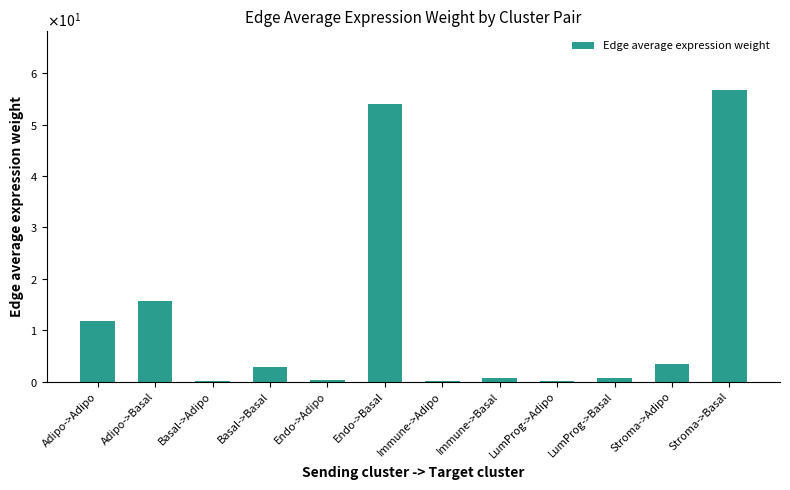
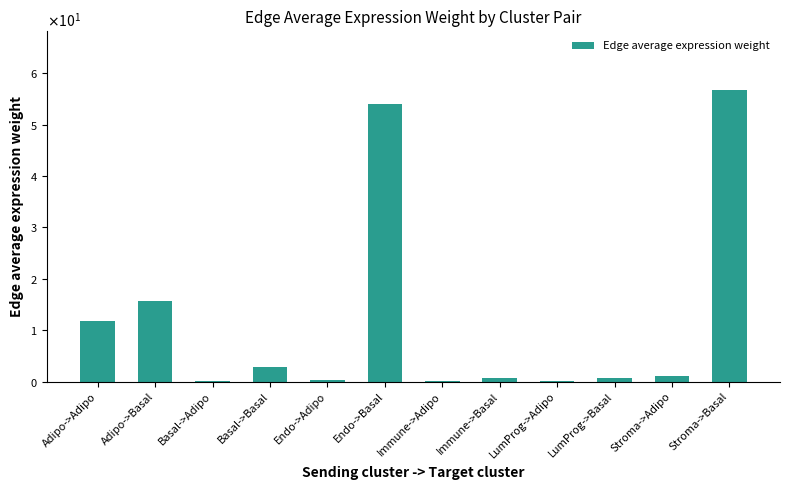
Stroma->Adipo: 3 -> 1
